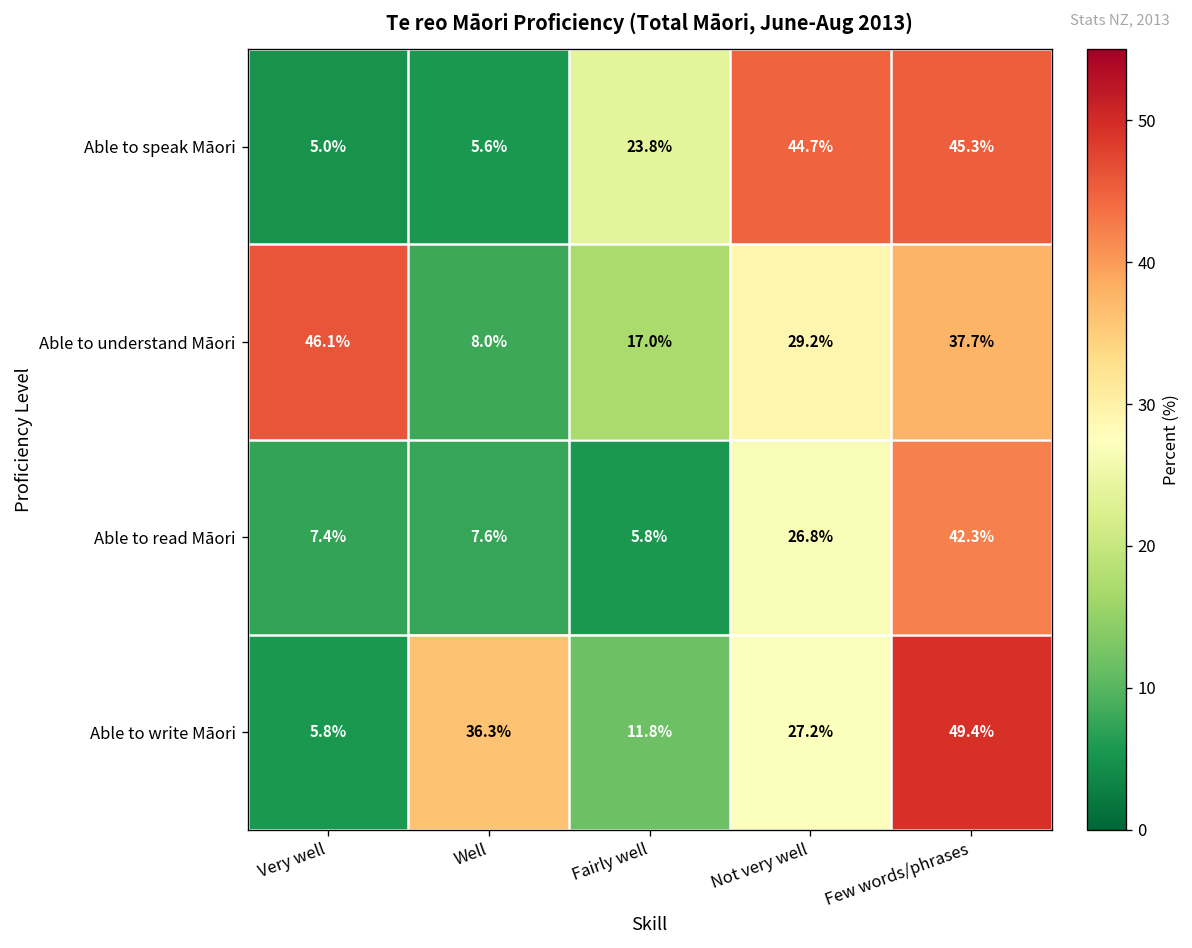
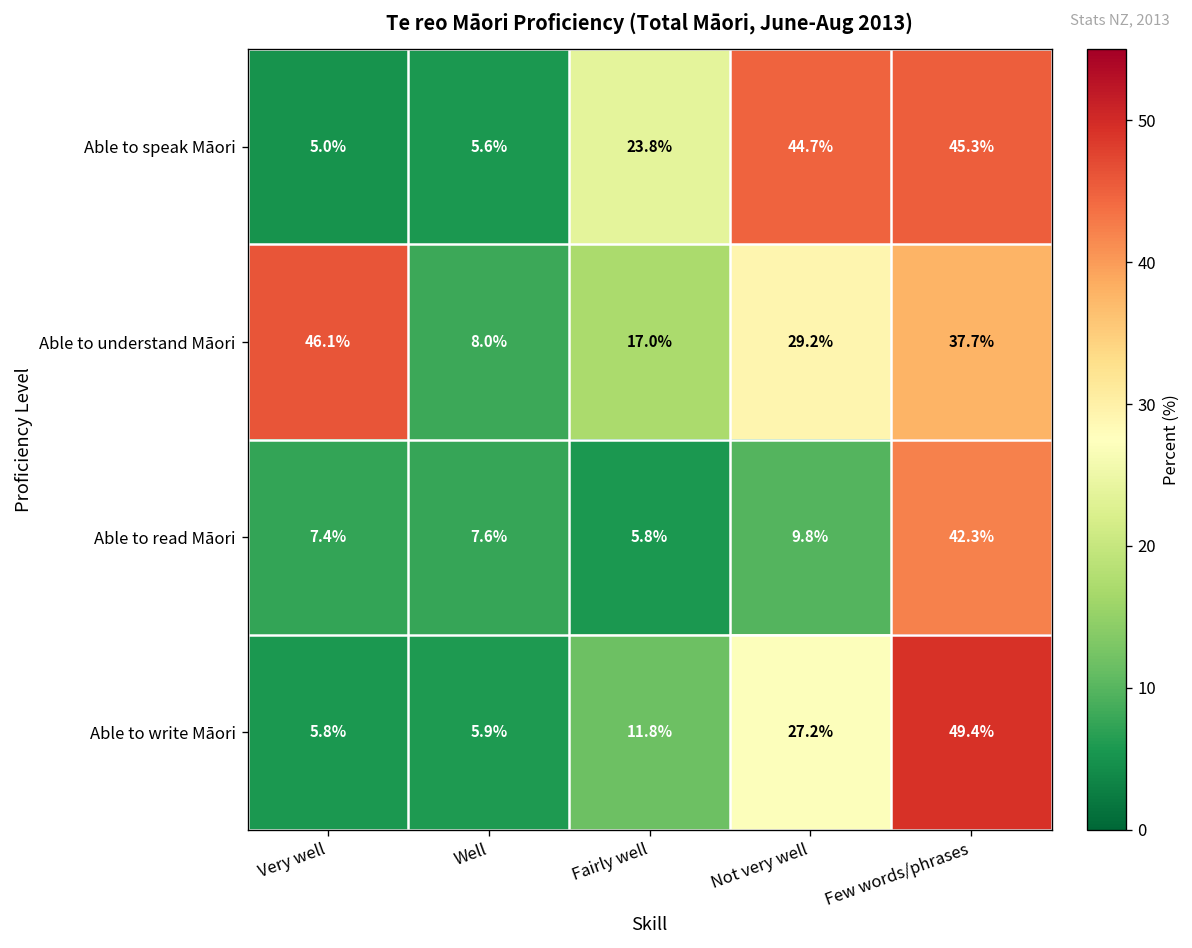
Able to read Māori, Not very well: 26.8% -> 9.8%
Able to write Māori, Well: 36.3% -> 5.9%
